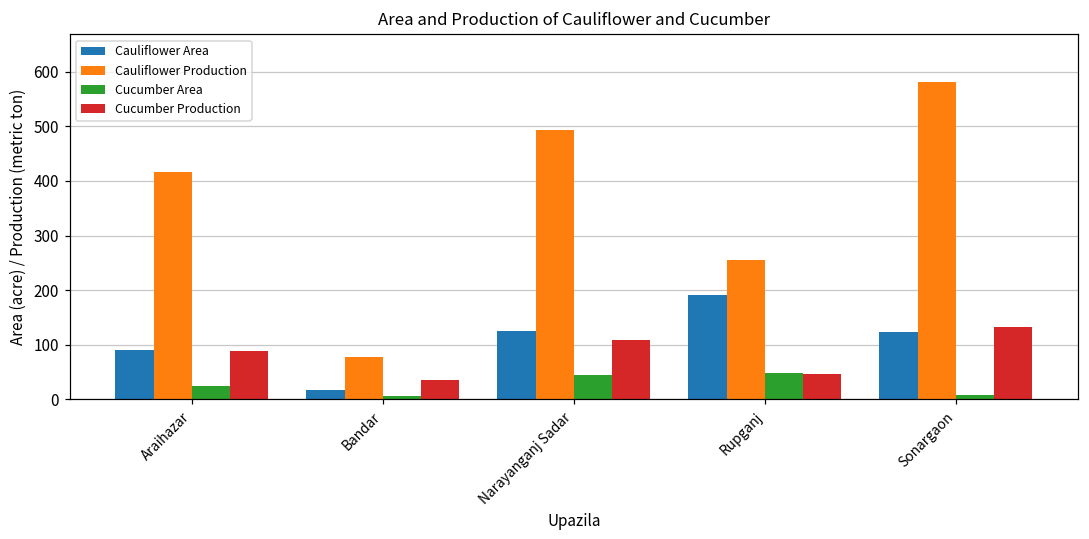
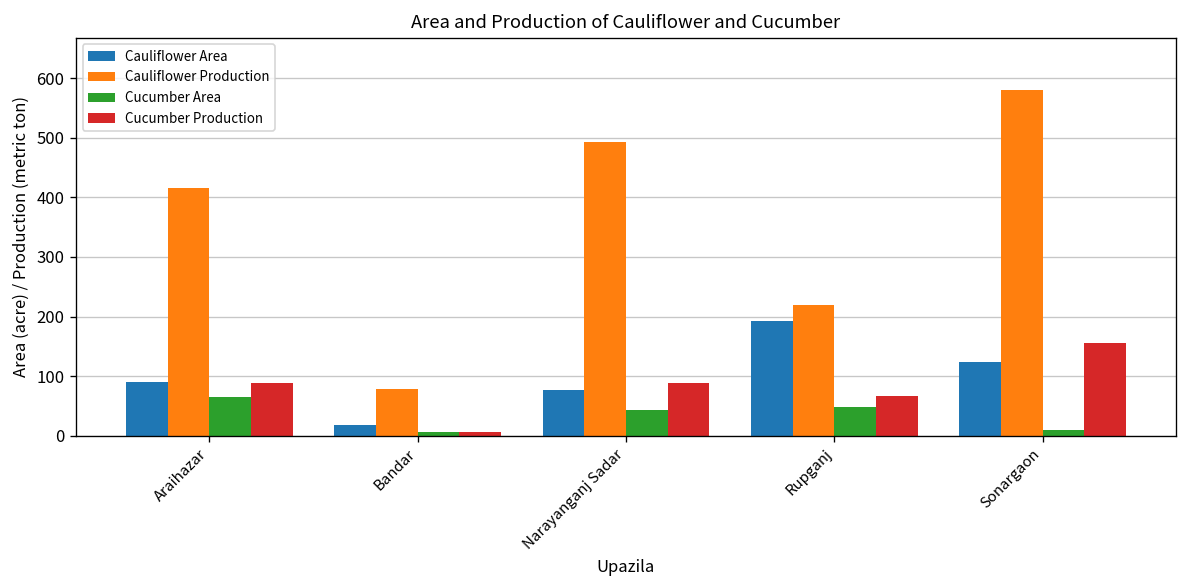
Cucumber Area, Araihazar: 30 -> 70
Cucumber Production, Bandar: 40 -> 10
Cauliflower Area, Narayanganj Sadar: 130 -> 80
Cucumber Production, Narayanganj Sadar: 110 -> 90
Cauliflower Production, Rupganj: 260 -> 220
Cucumber Production, Rupganj: 50 -> 70
Cucumber Production, Sonargaon: 130 -> 160
